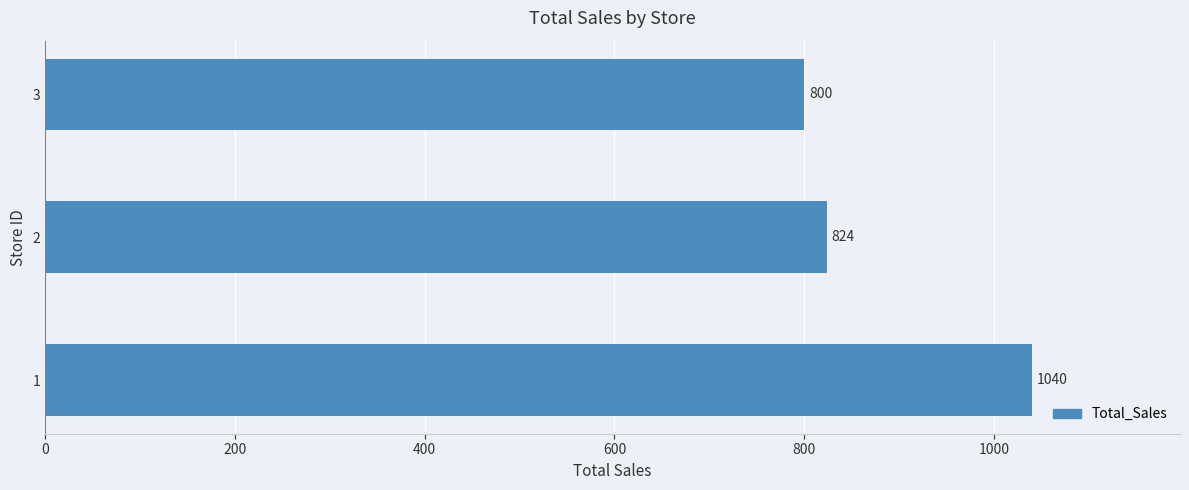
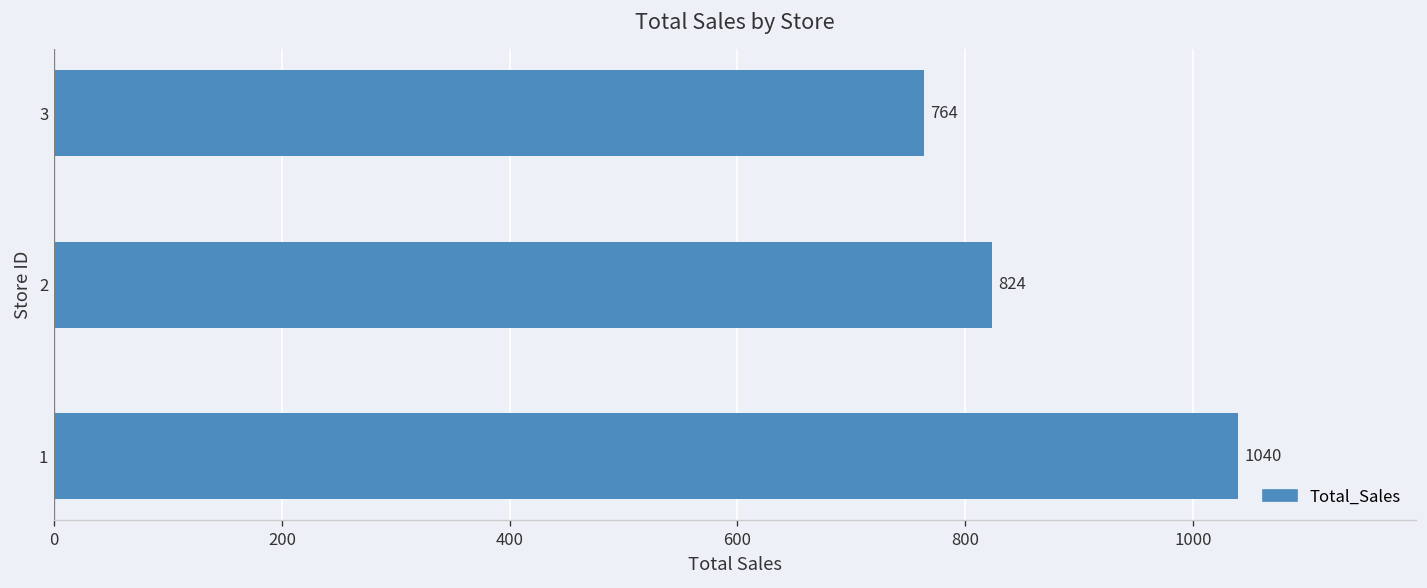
3: 800 -> 764
